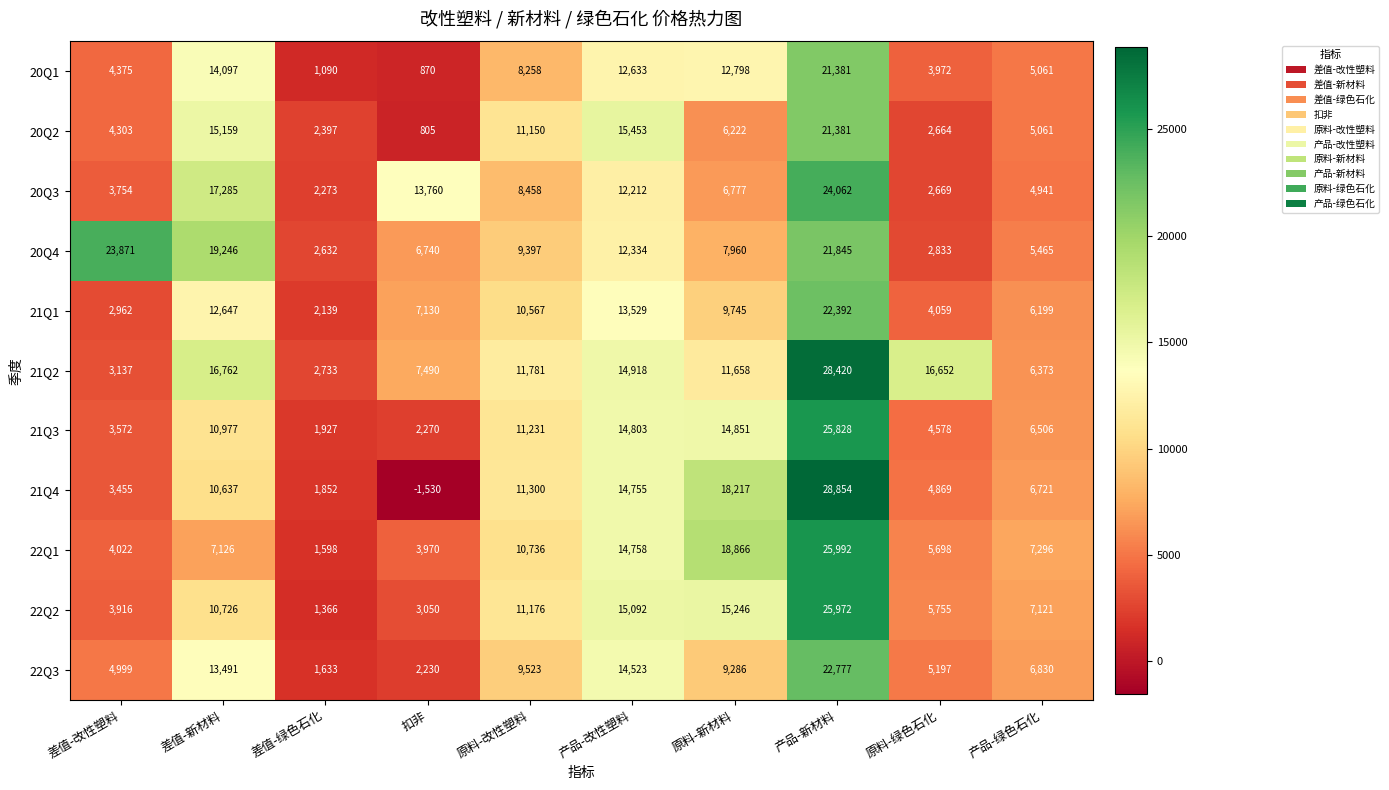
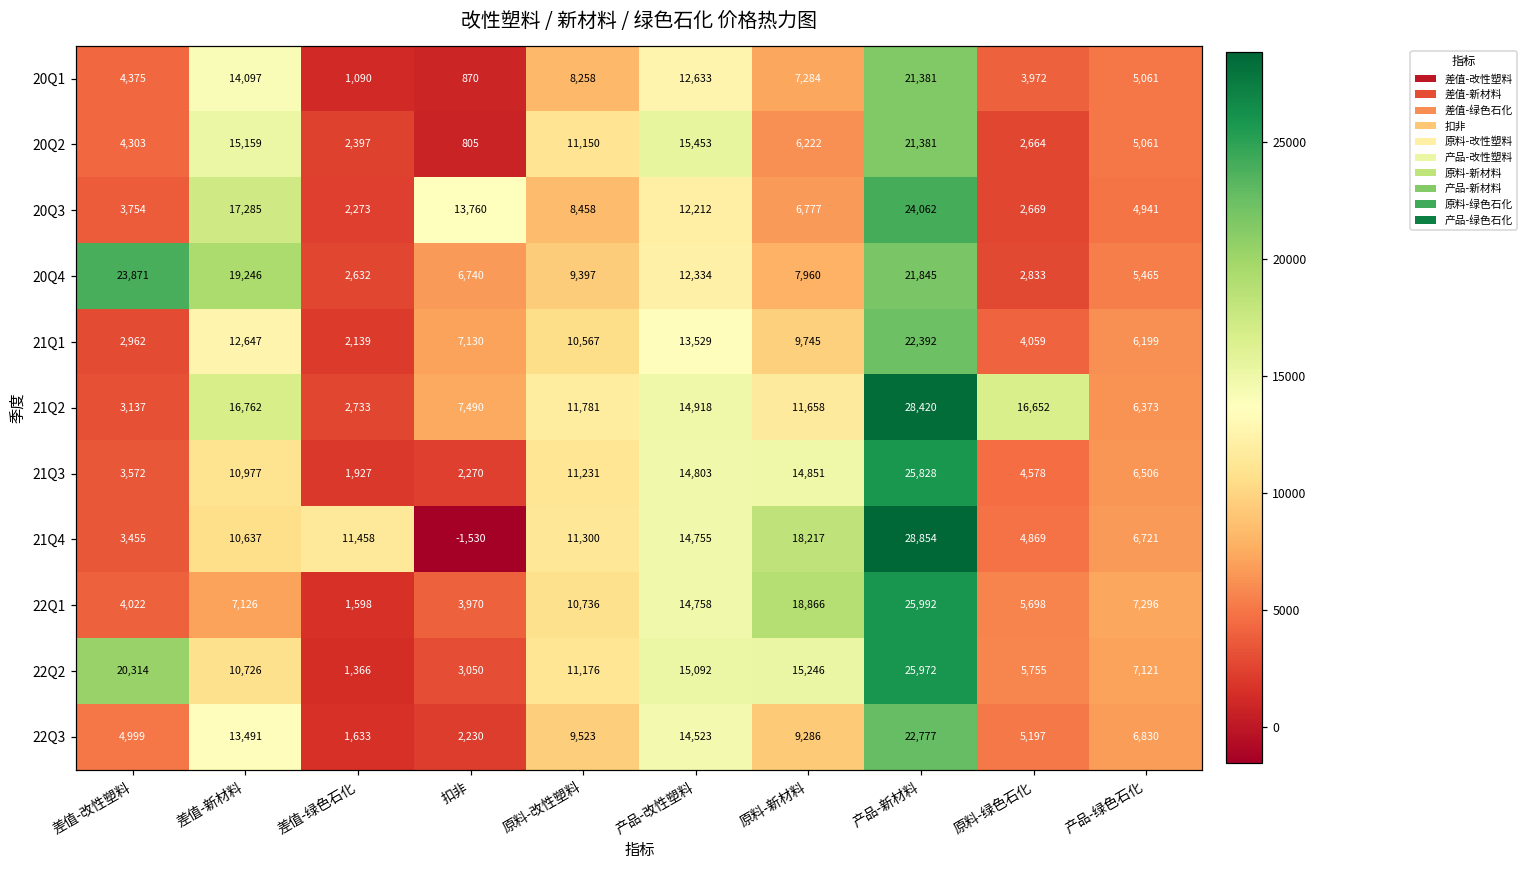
20Q1, 原料-新材料: 12,798 -> 7,284
21Q4, 差值-绿色石化: 1,852 -> 11,458
22Q2, 差值-改性塑料: 3,916 -> 20,314
